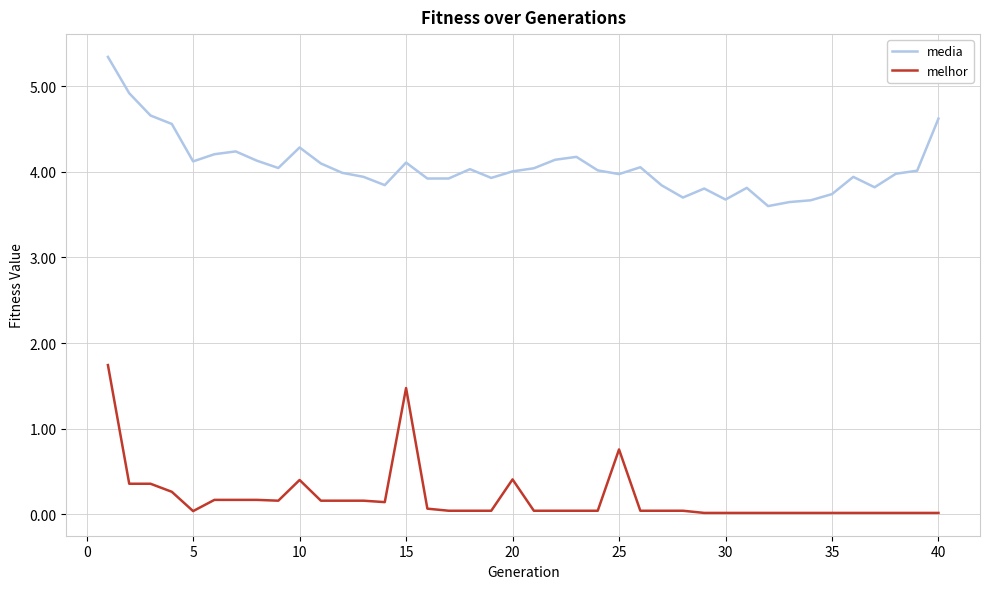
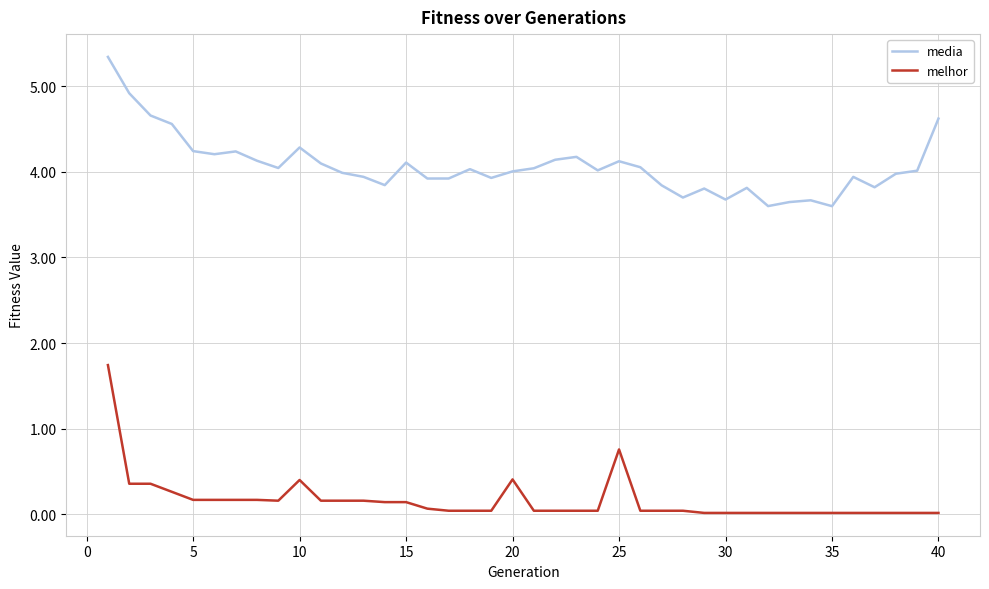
media, 5: 4.1 -> 4.2
melhor, 5: 0.0 -> 0.2
melhor, 15: 1.5 -> 0.1
media, 25: 4.0 -> 4.1
media, 35: 3.7 -> 3.6
